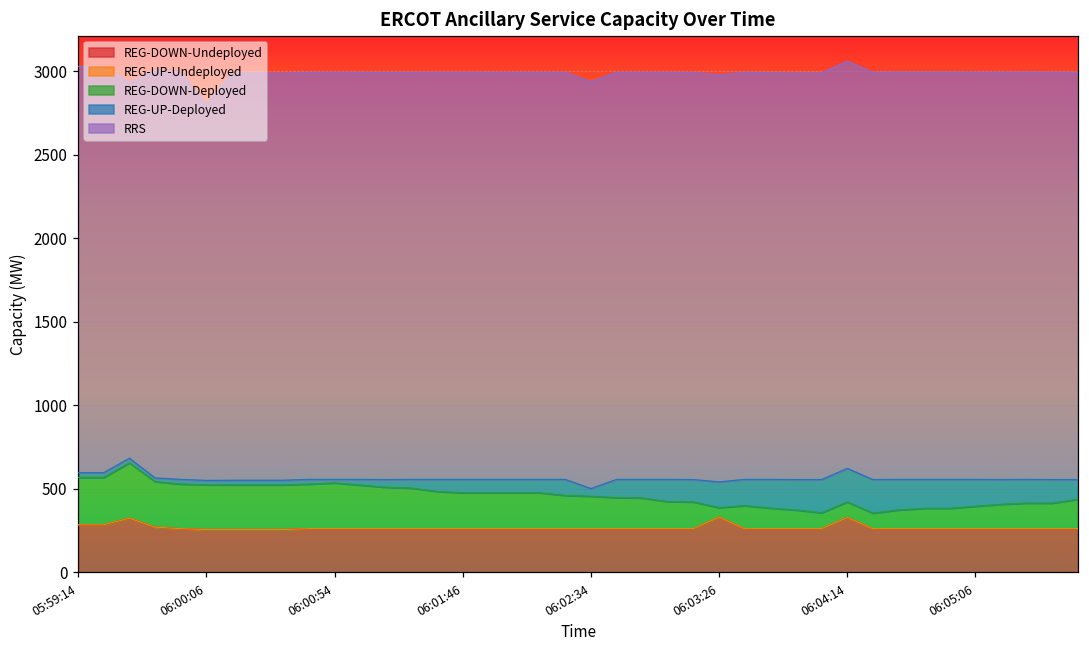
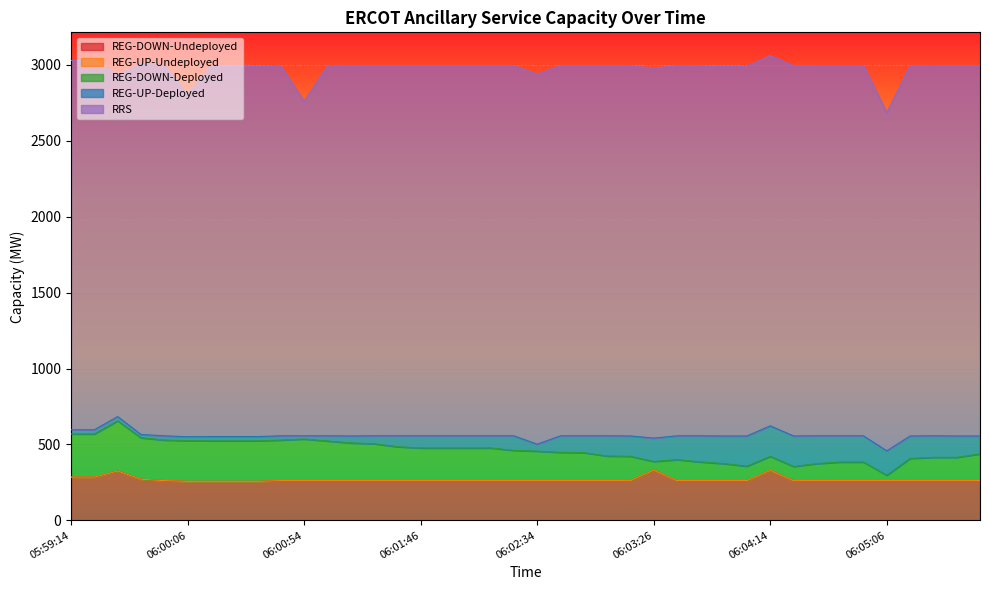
RRS, 06:00:54: 2440 -> 2200
REG-DOWN-Deployed, 06:05:06: 130 -> 40
RRS, 06:05:06: 2440 -> 2230
